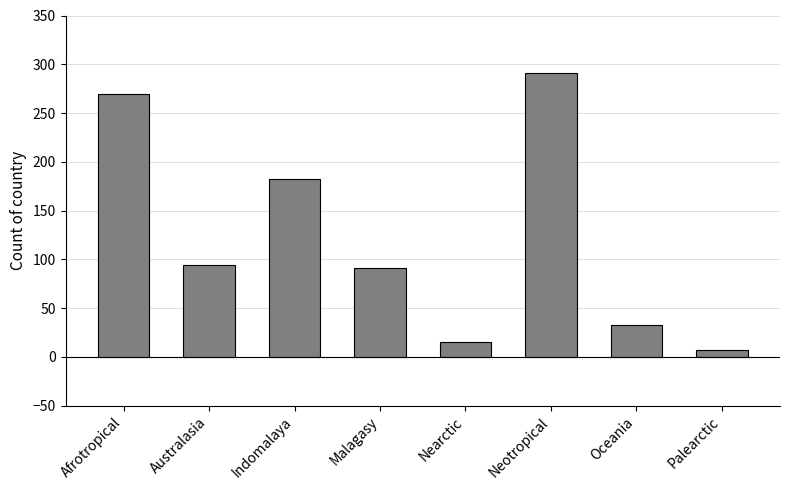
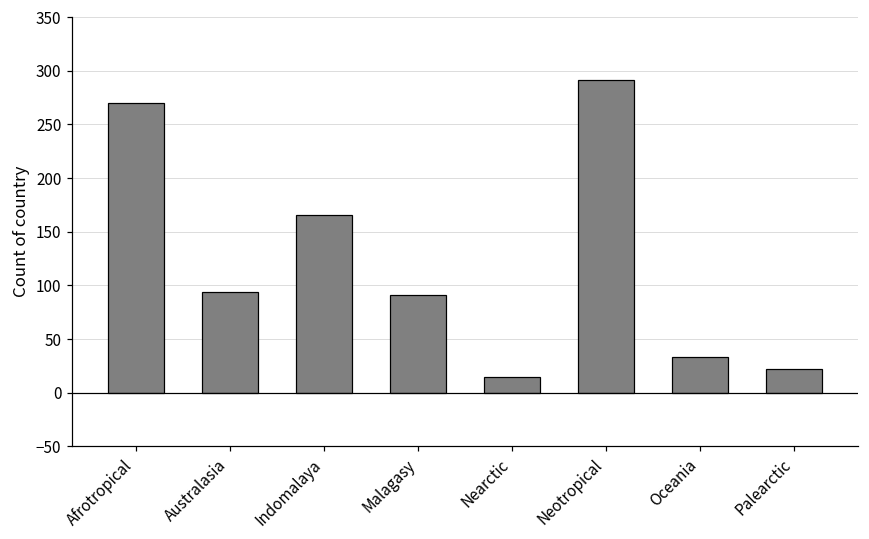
Indomalaya: 180 -> 170
Palearctic: 10 -> 20
